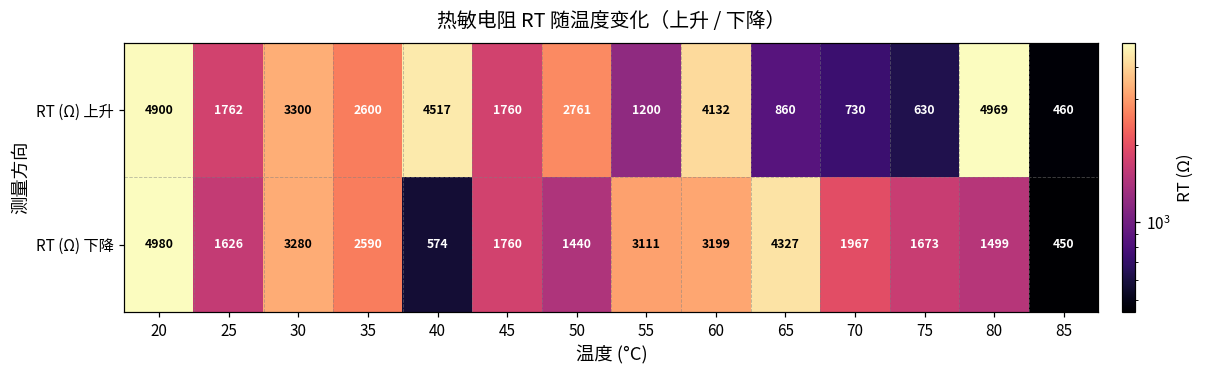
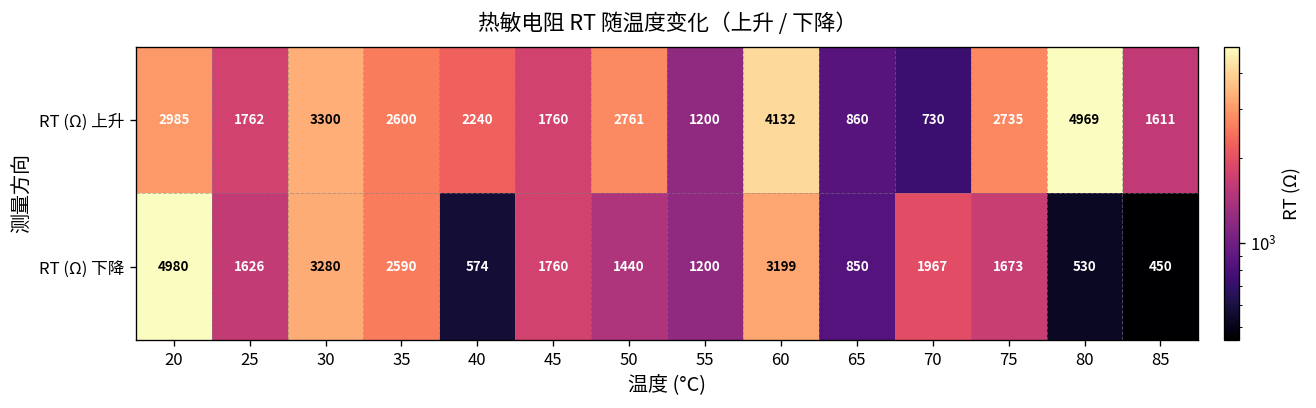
RT (Ω) 上升, 20: 4900 -> 2985
RT (Ω) 上升, 40: 4517 -> 2240
RT (Ω) 上升, 75: 630 -> 2735
RT (Ω) 上升, 85: 460 -> 1611
RT (Ω) 下降, 55: 3111 -> 1200
RT (Ω) 下降, 65: 4327 -> 850
RT (Ω) 下降, 80: 1499 -> 530
